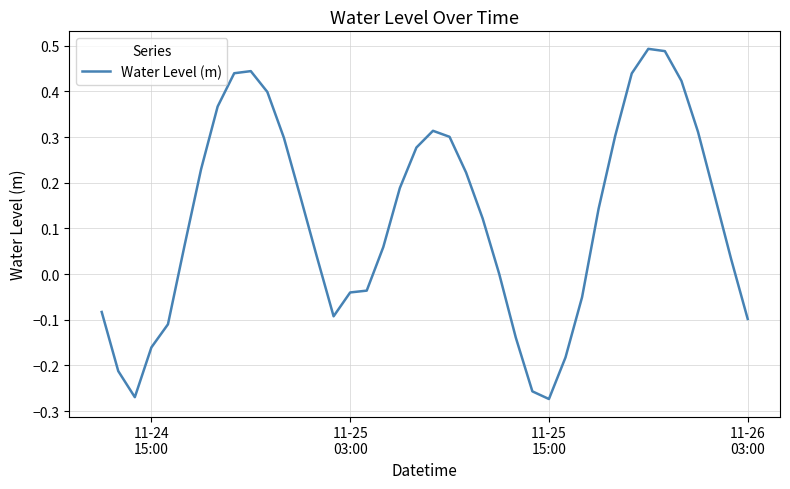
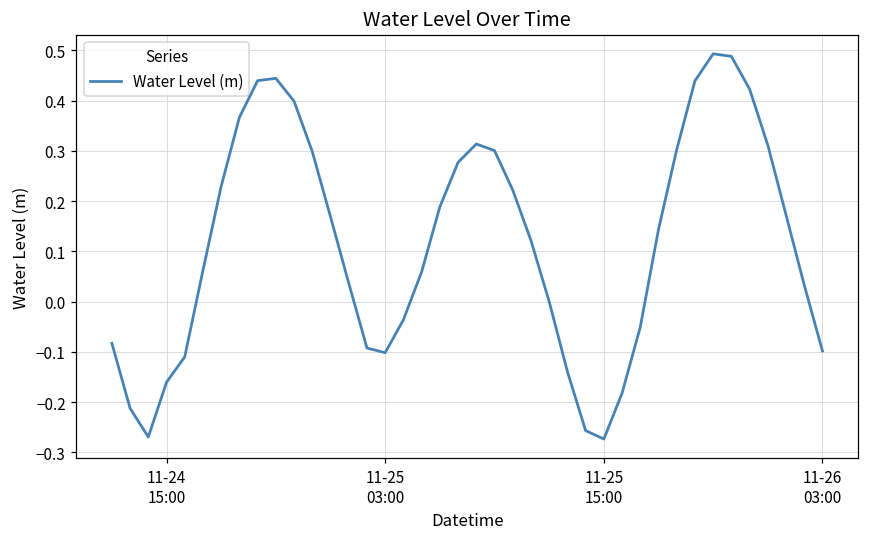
11-25 03:00: -0.04 -> -0.10
